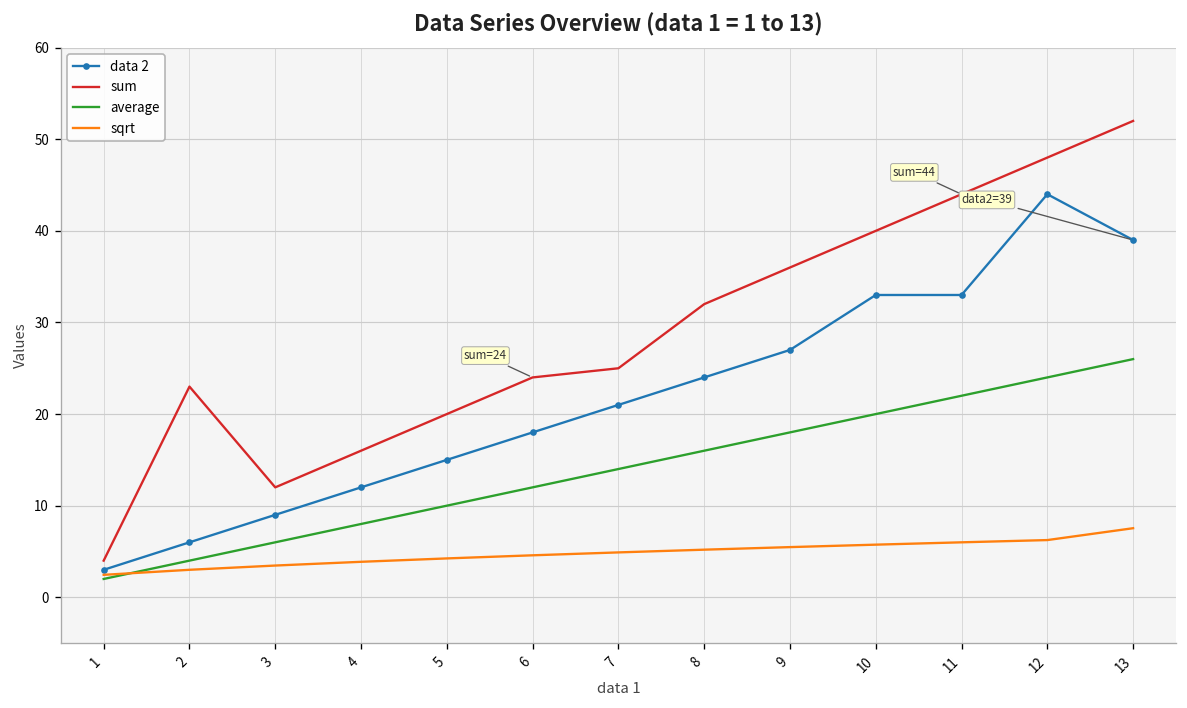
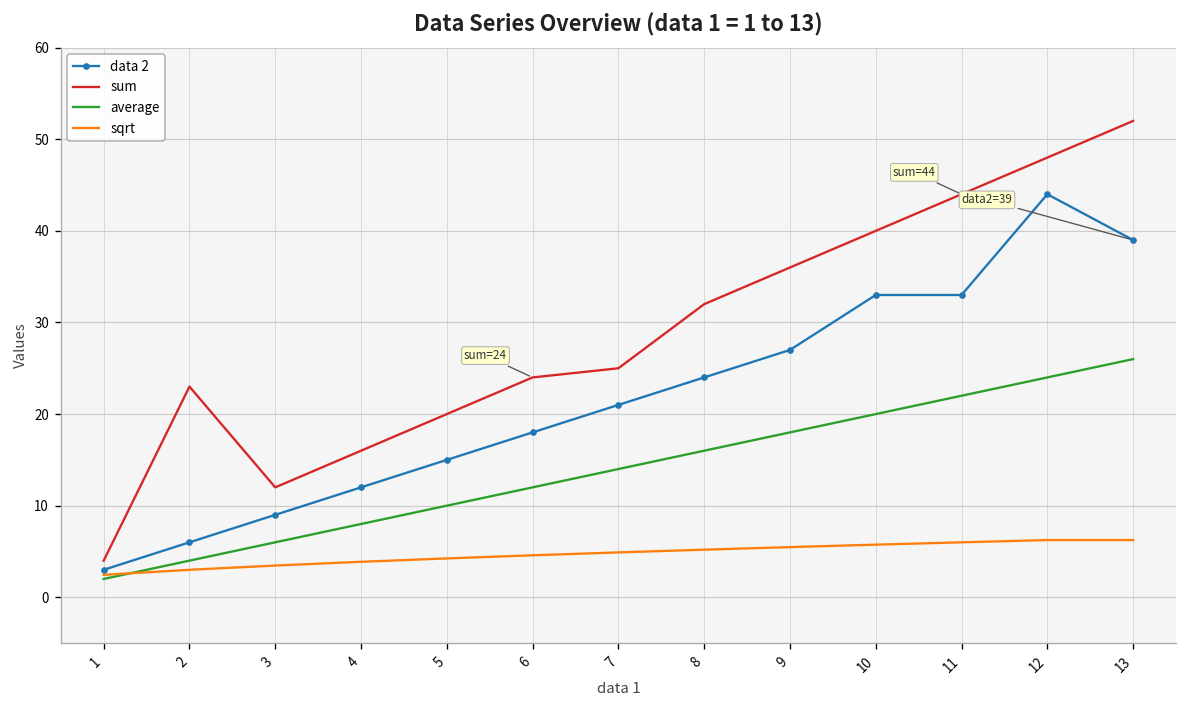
sqrt, 13: 8 -> 6
